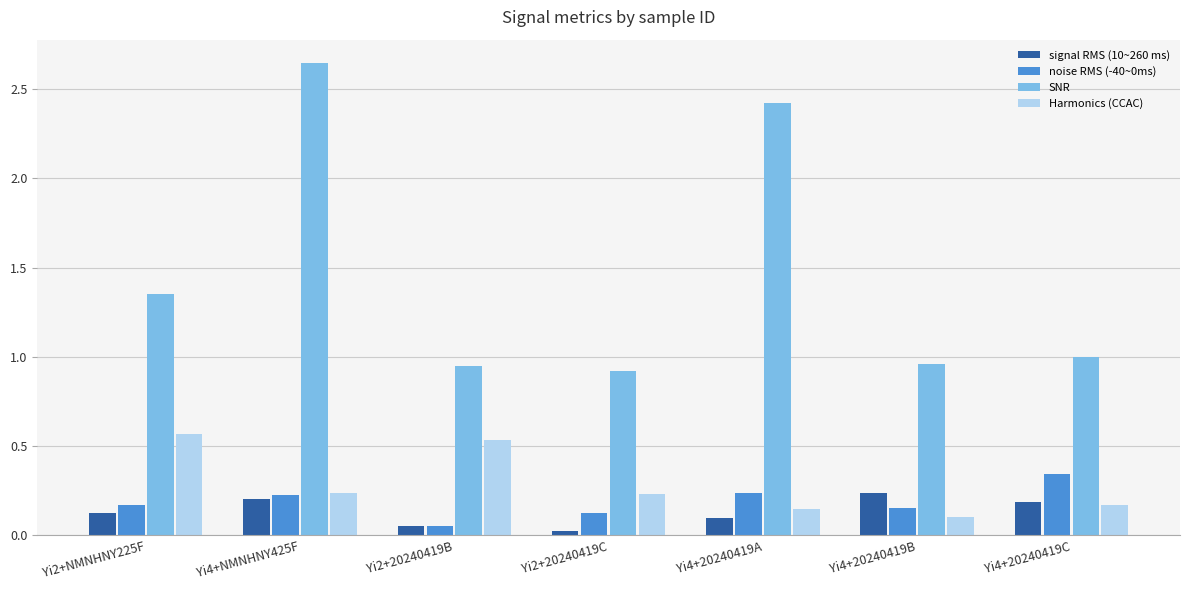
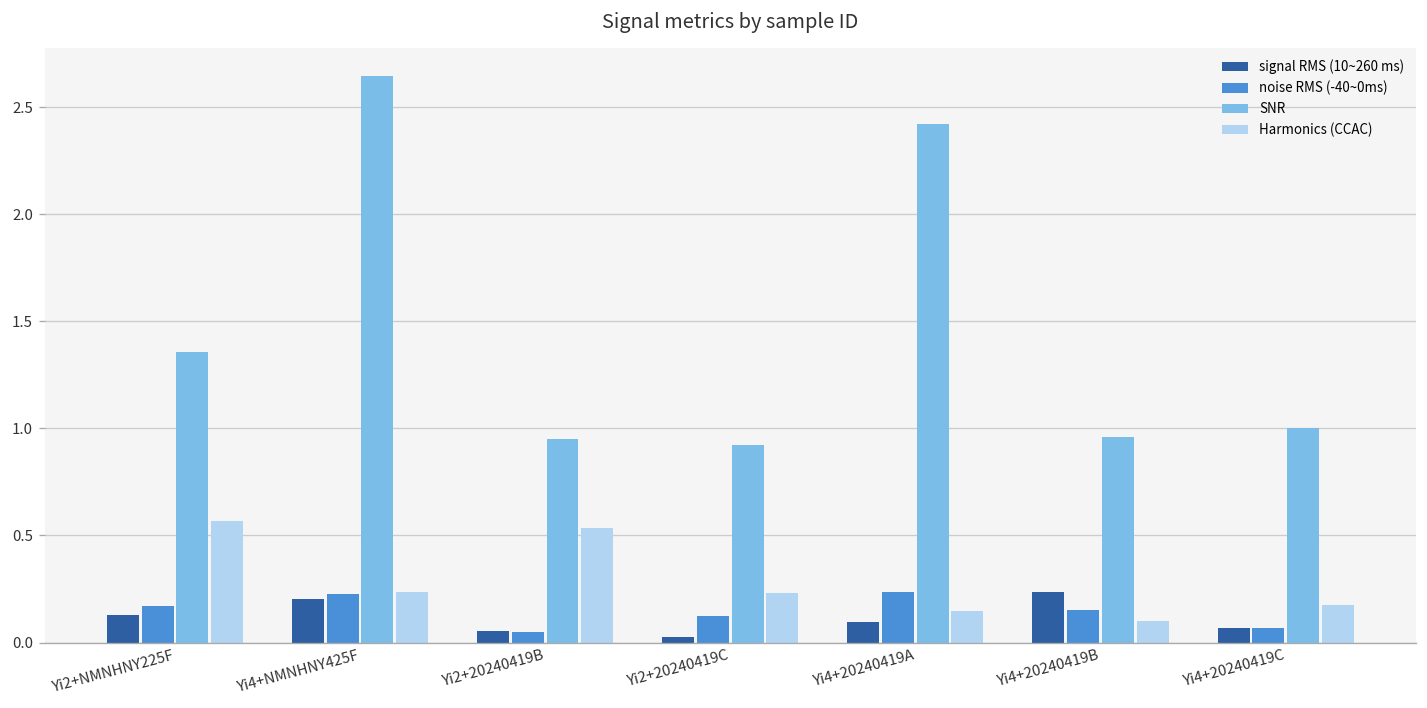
signal RMS (10~260 ms), Yi4+20240419C: 0.19 -> 0.07
noise RMS (-40~0ms), Yi4+20240419C: 0.35 -> 0.07
